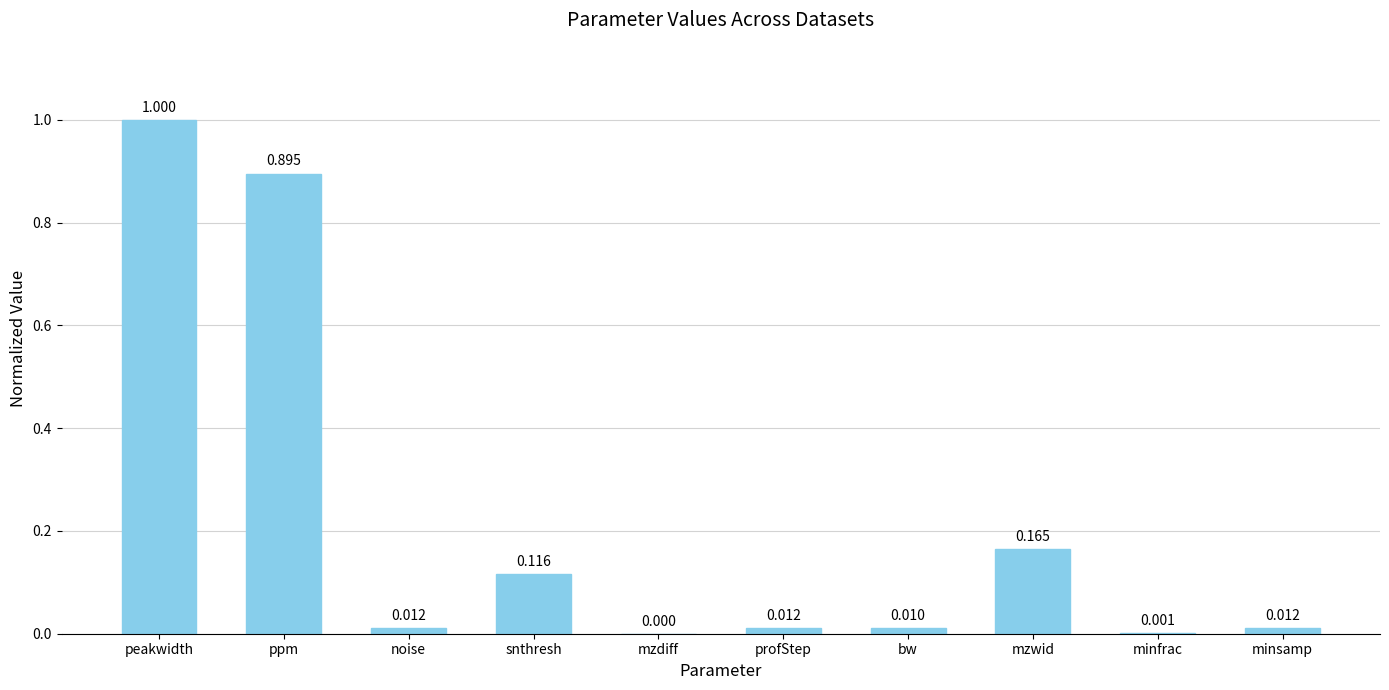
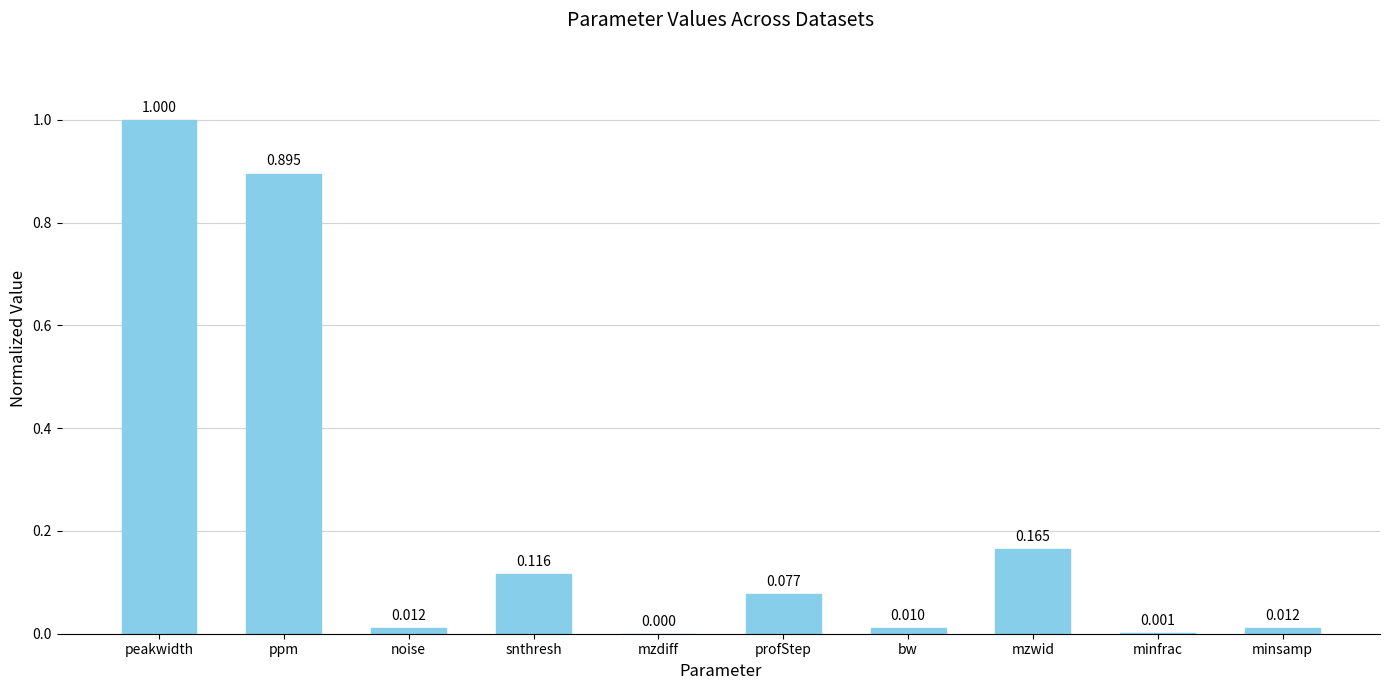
profStep: 0.012 -> 0.077
